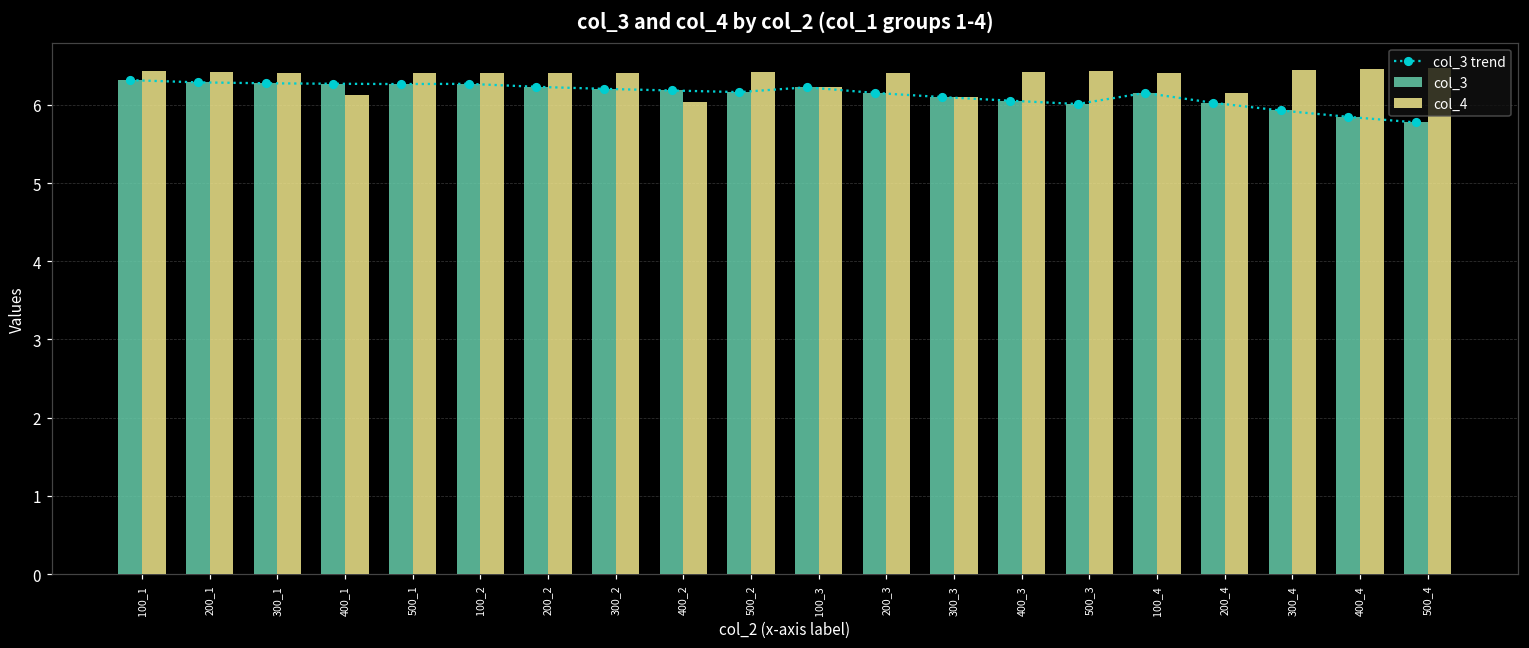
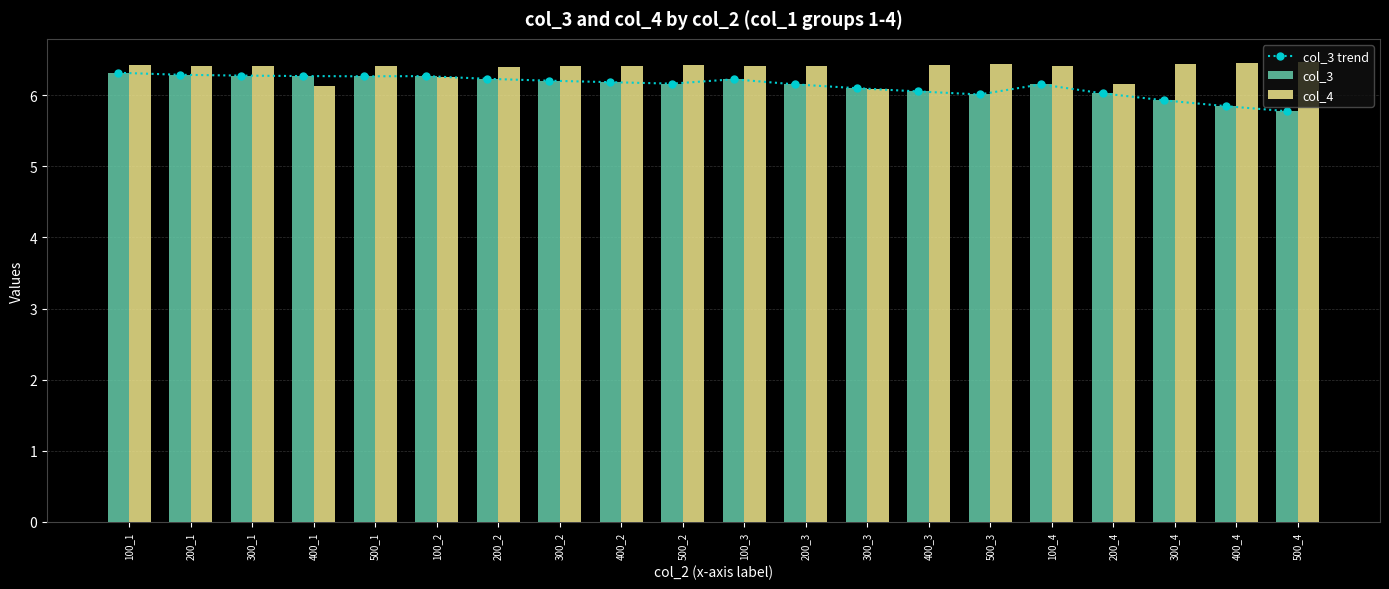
col_4, 100_2: 6.4 -> 6.3
col_4, 400_2: 6.0 -> 6.4
col_4, 100_3: 6.2 -> 6.4
